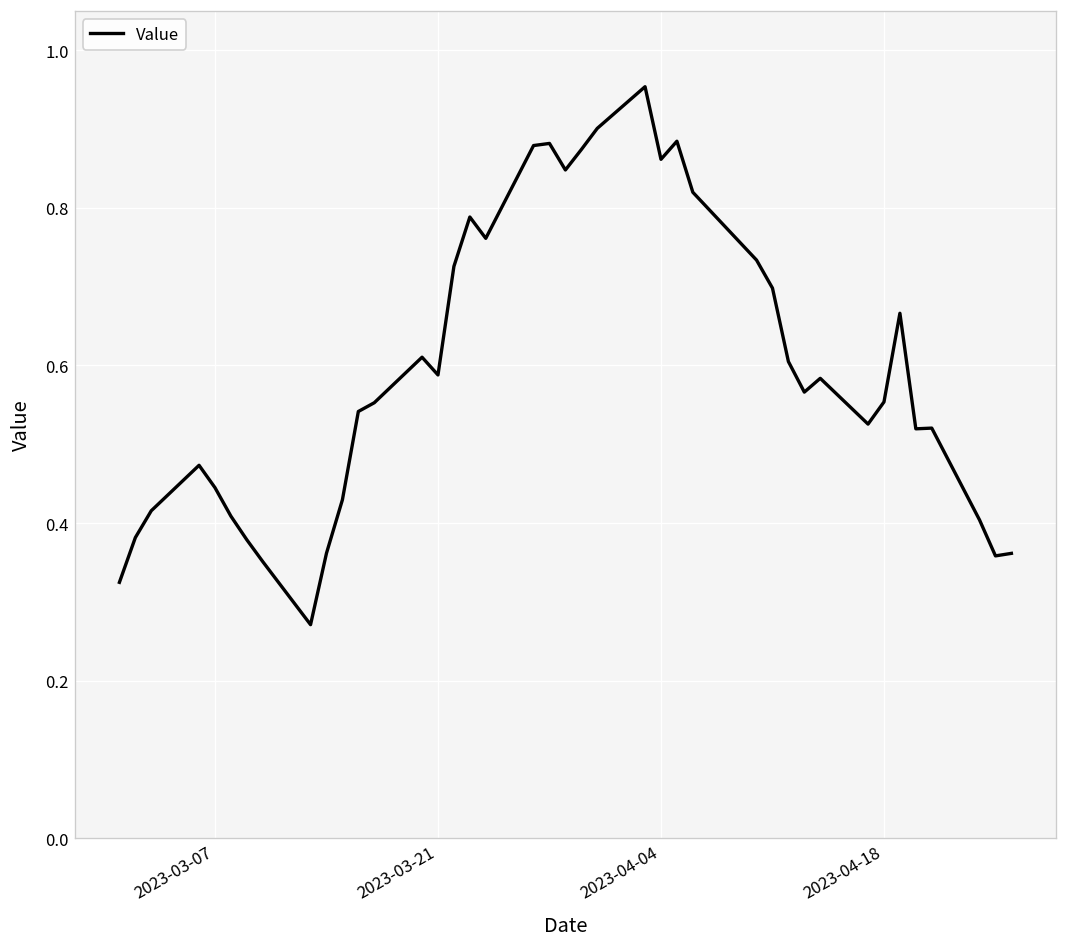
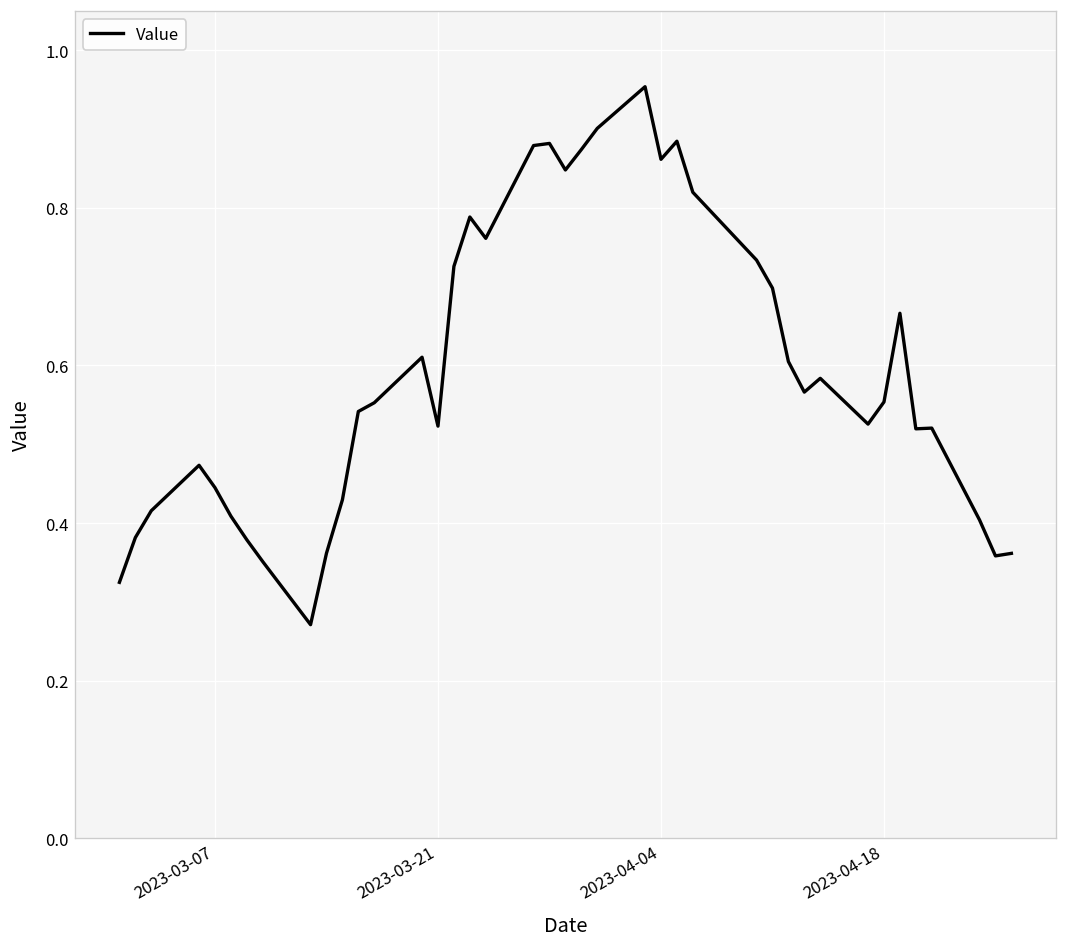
2023-03-21: 0.59 -> 0.52
